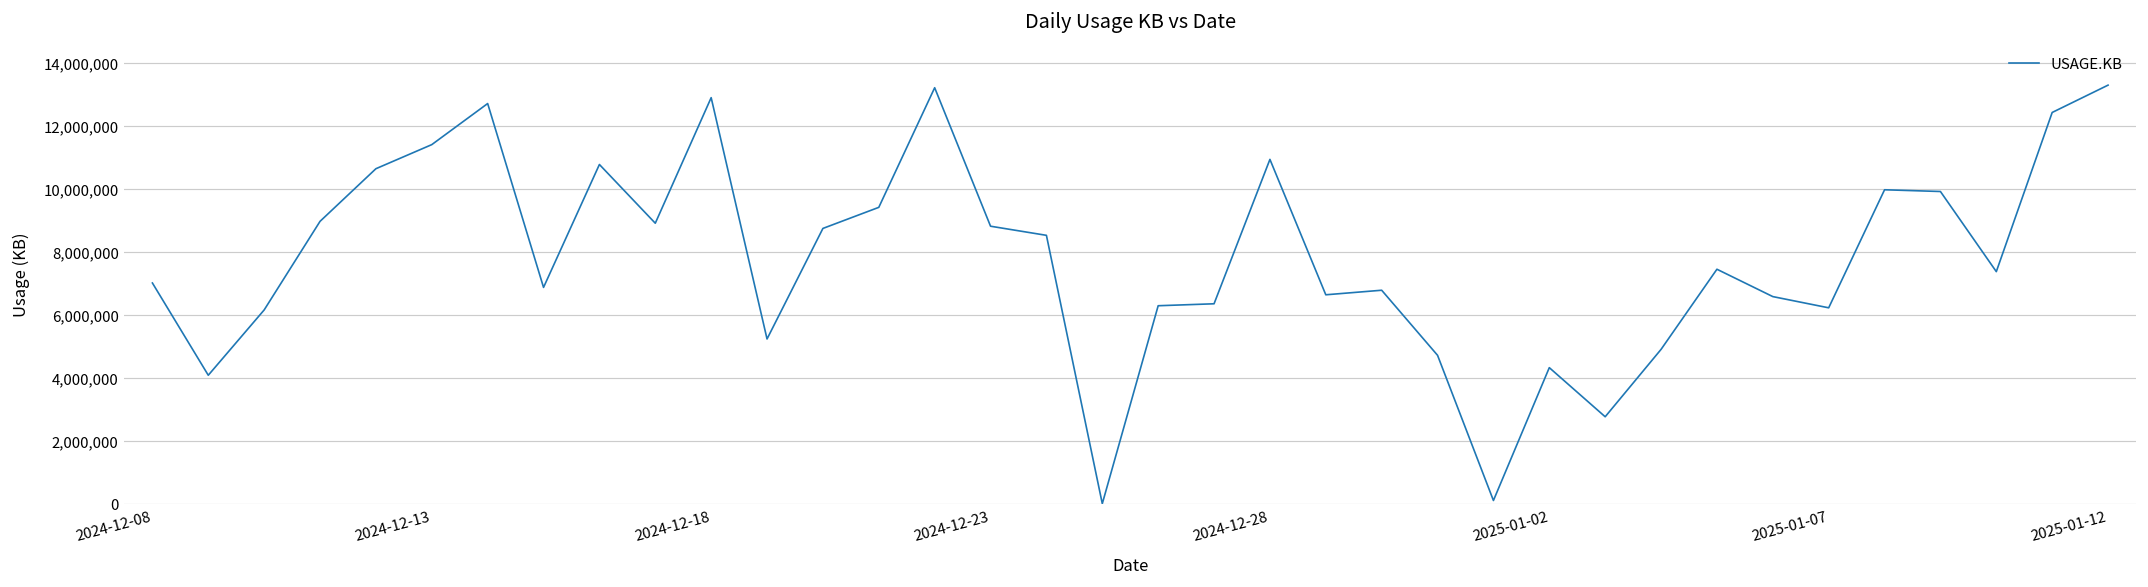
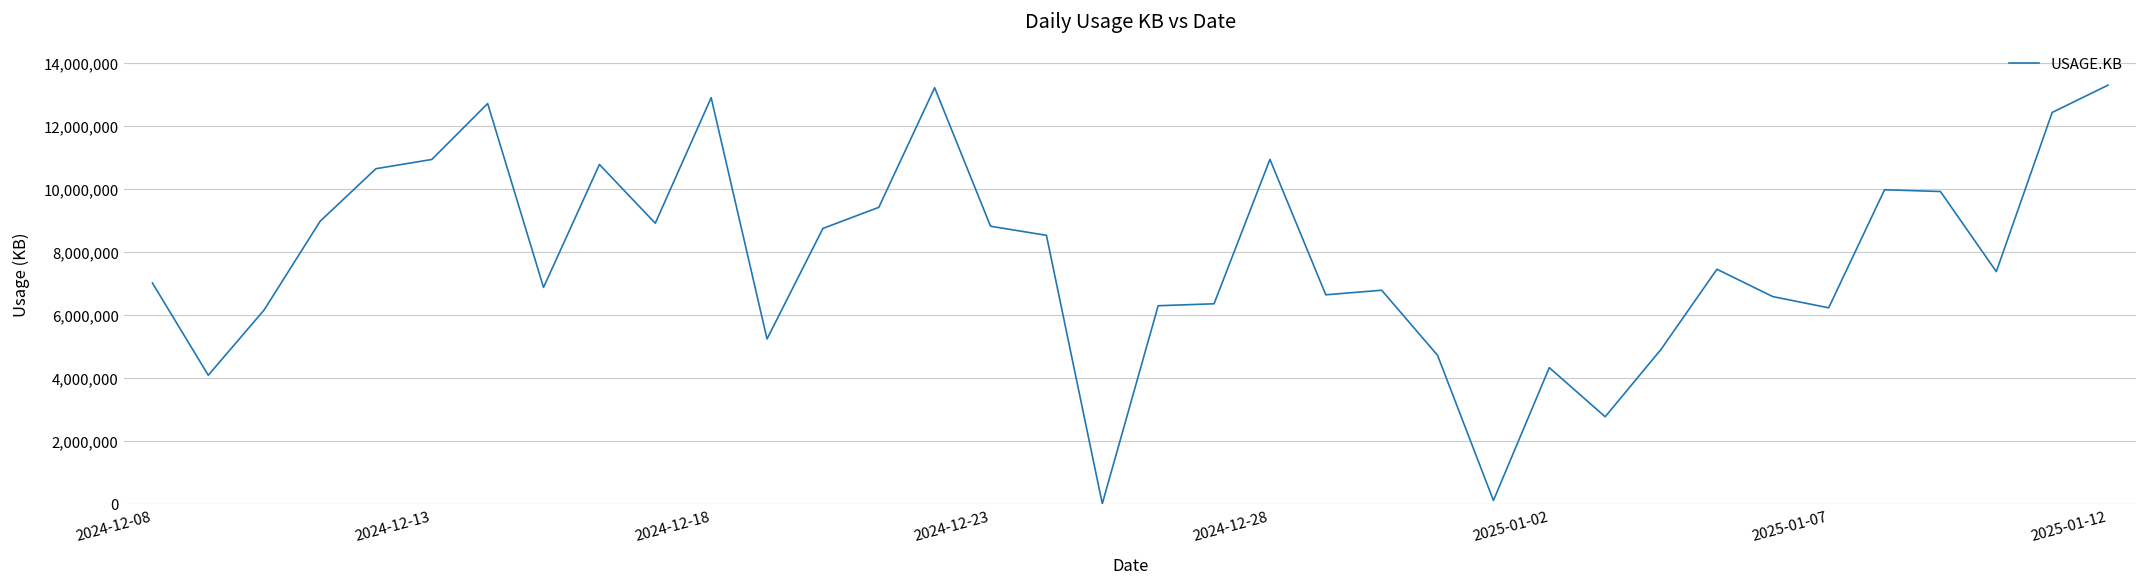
2024-12-13: 11,400,000 -> 10,900,000
